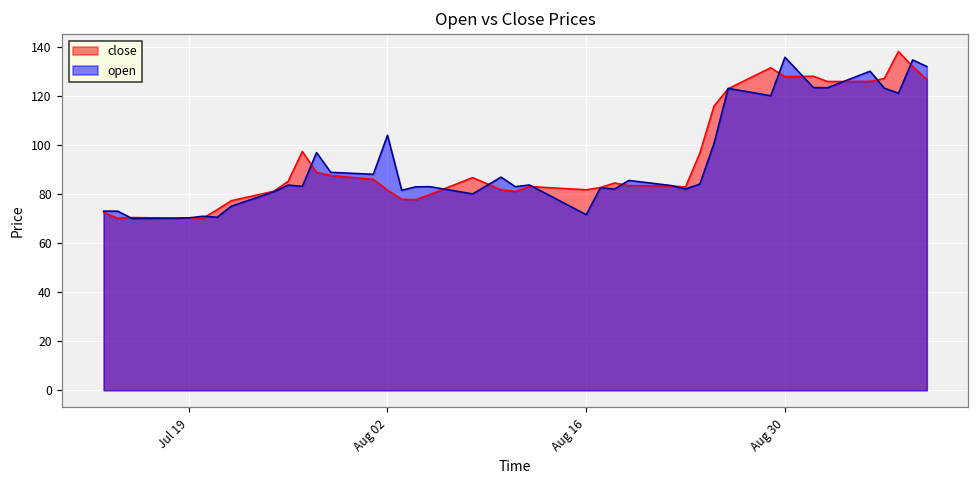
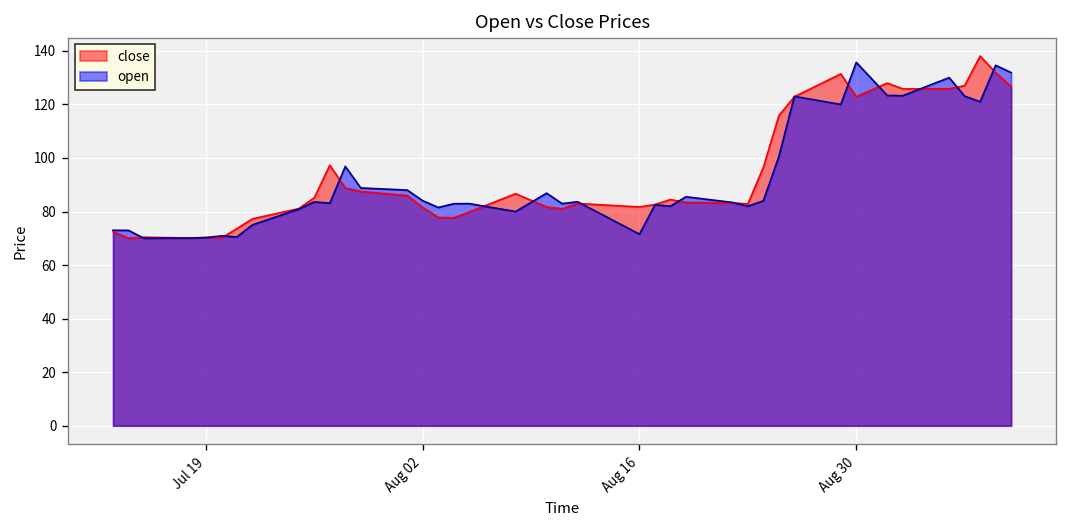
open, Aug 02: 104 -> 84
close, Aug 30: 128 -> 123
